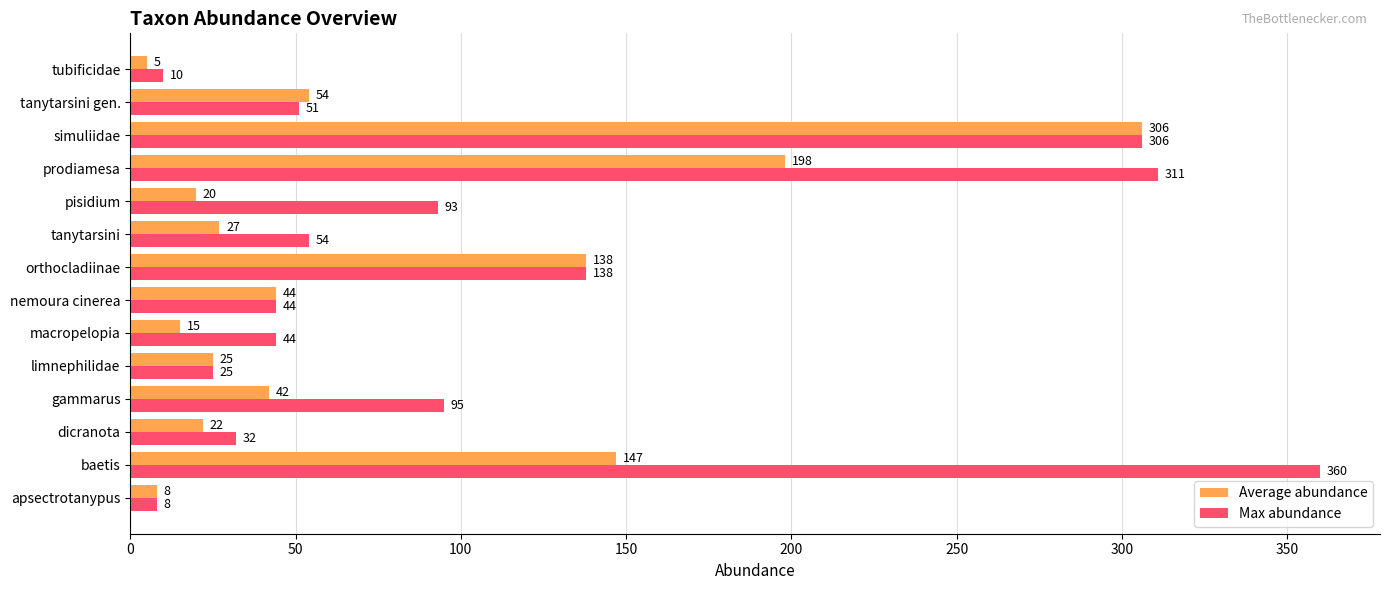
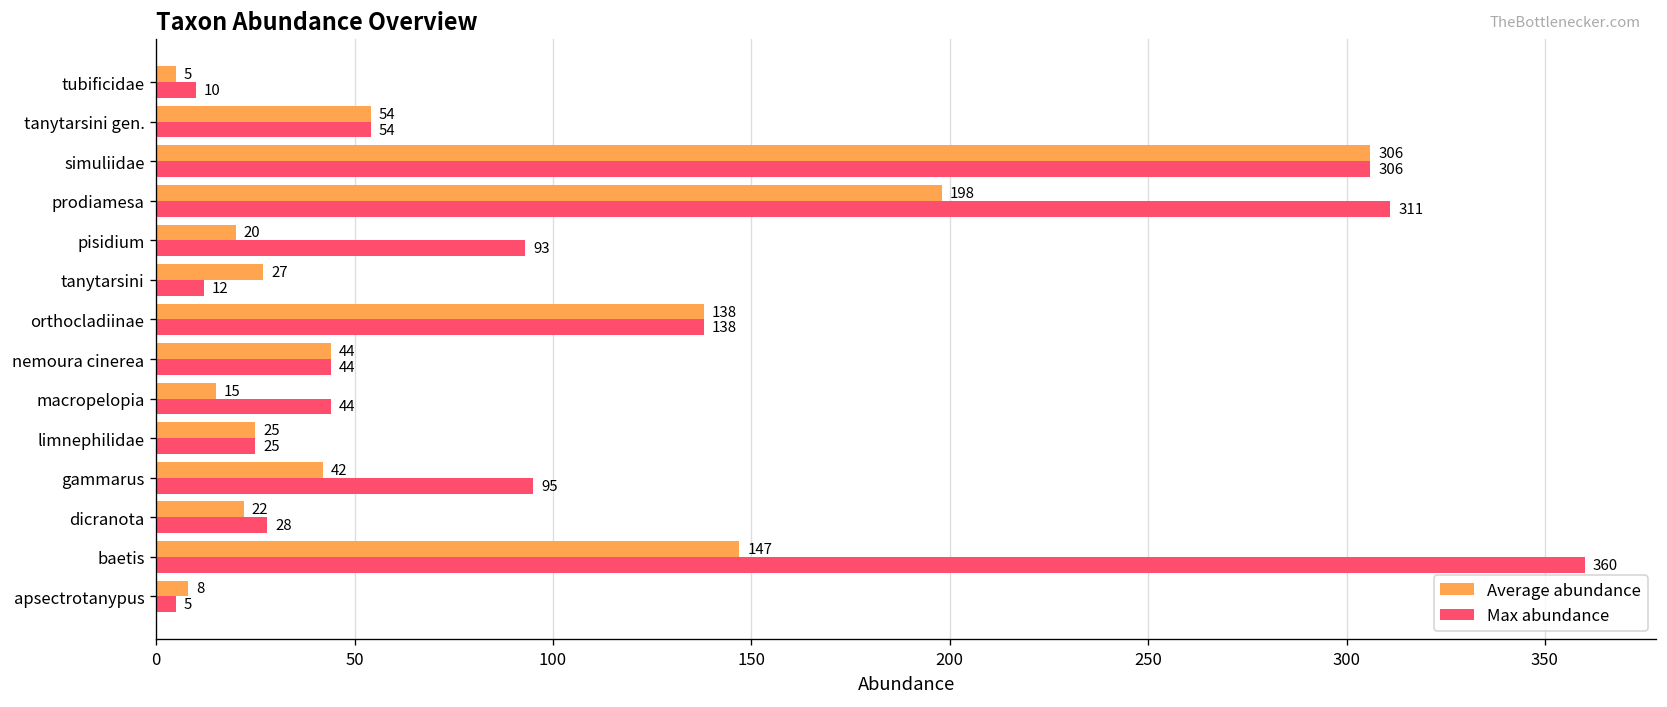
Max abundance, tanytarsini gen.: 51 -> 54
Max abundance, tanytarsini: 54 -> 12
Max abundance, dicranota: 32 -> 28
Max abundance, apsectrotanypus: 8 -> 5
